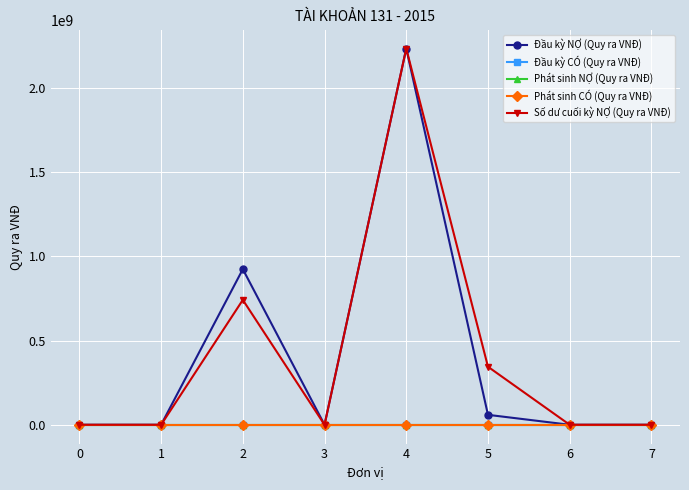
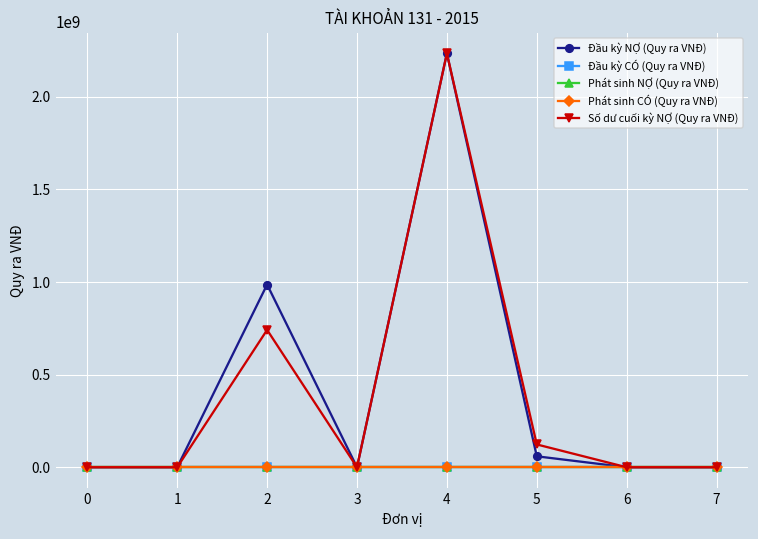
Đầu kỳ NỢ (Quy ra VNĐ), 2: 920000000 -> 990000000
Số dư cuối kỳ NỢ (Quy ra VNĐ), 5: 340000000 -> 120000000
